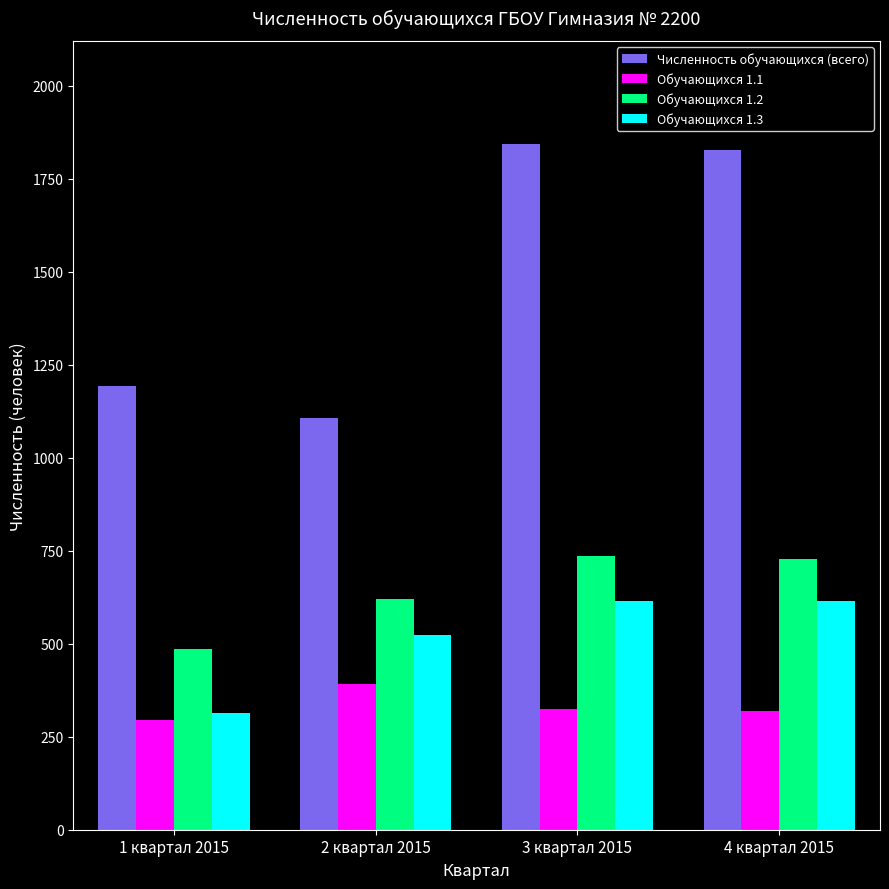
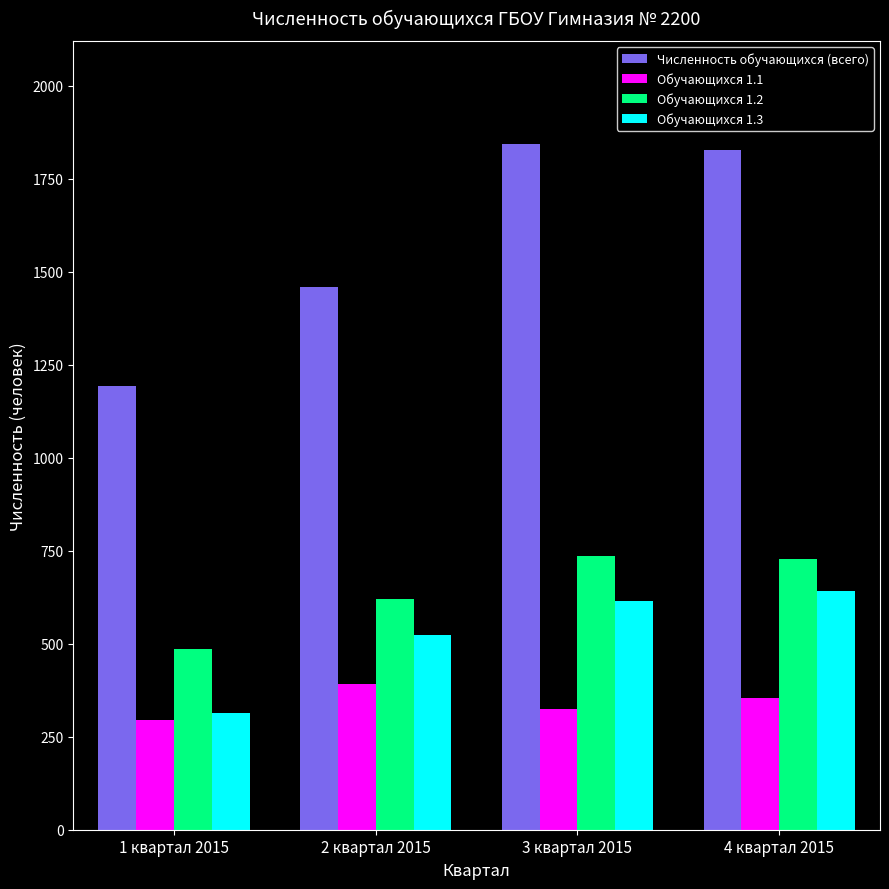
Численность обучающихся (всего), 2 квартал 2015: 1110 -> 1460
Обучающихся 1.1, 4 квартал 2015: 320 -> 350
Обучающихся 1.3, 4 квартал 2015: 610 -> 640
